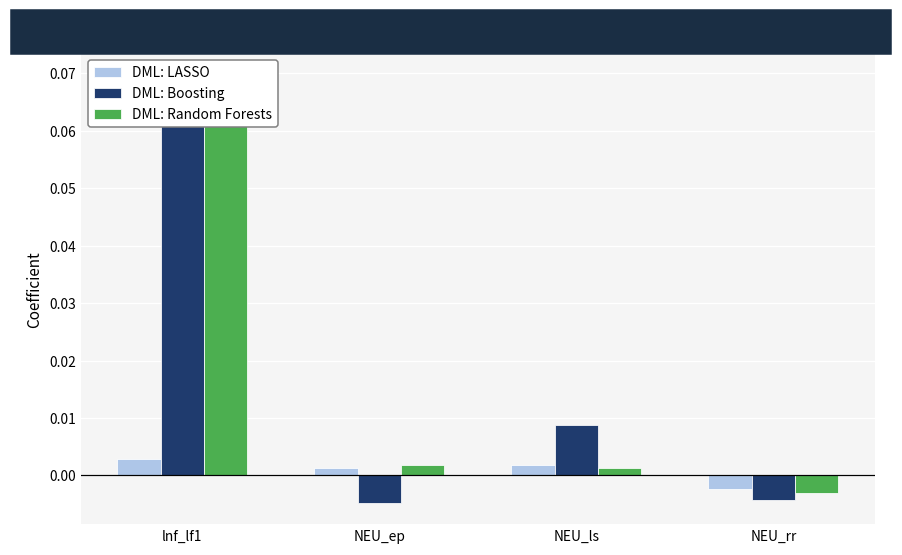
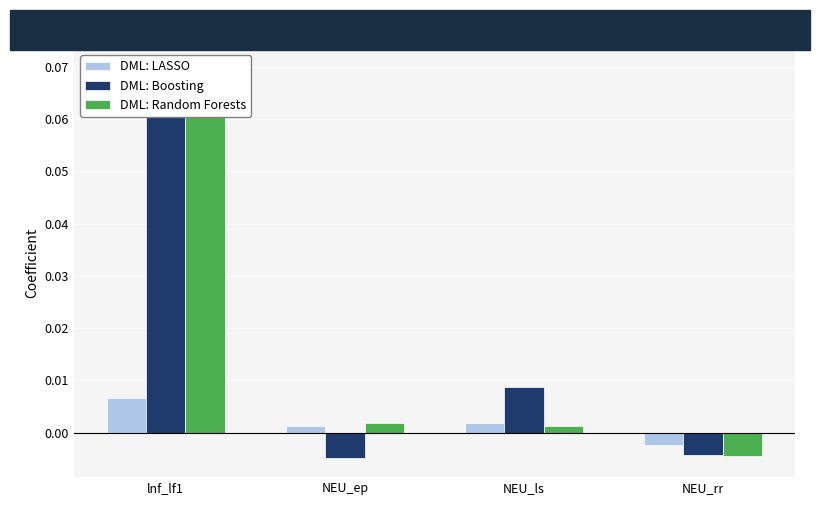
DML: LASSO, lnf_lf1: 0.003 -> 0.007
DML: Random Forests, NEU_rr: -0.003 -> -0.005
